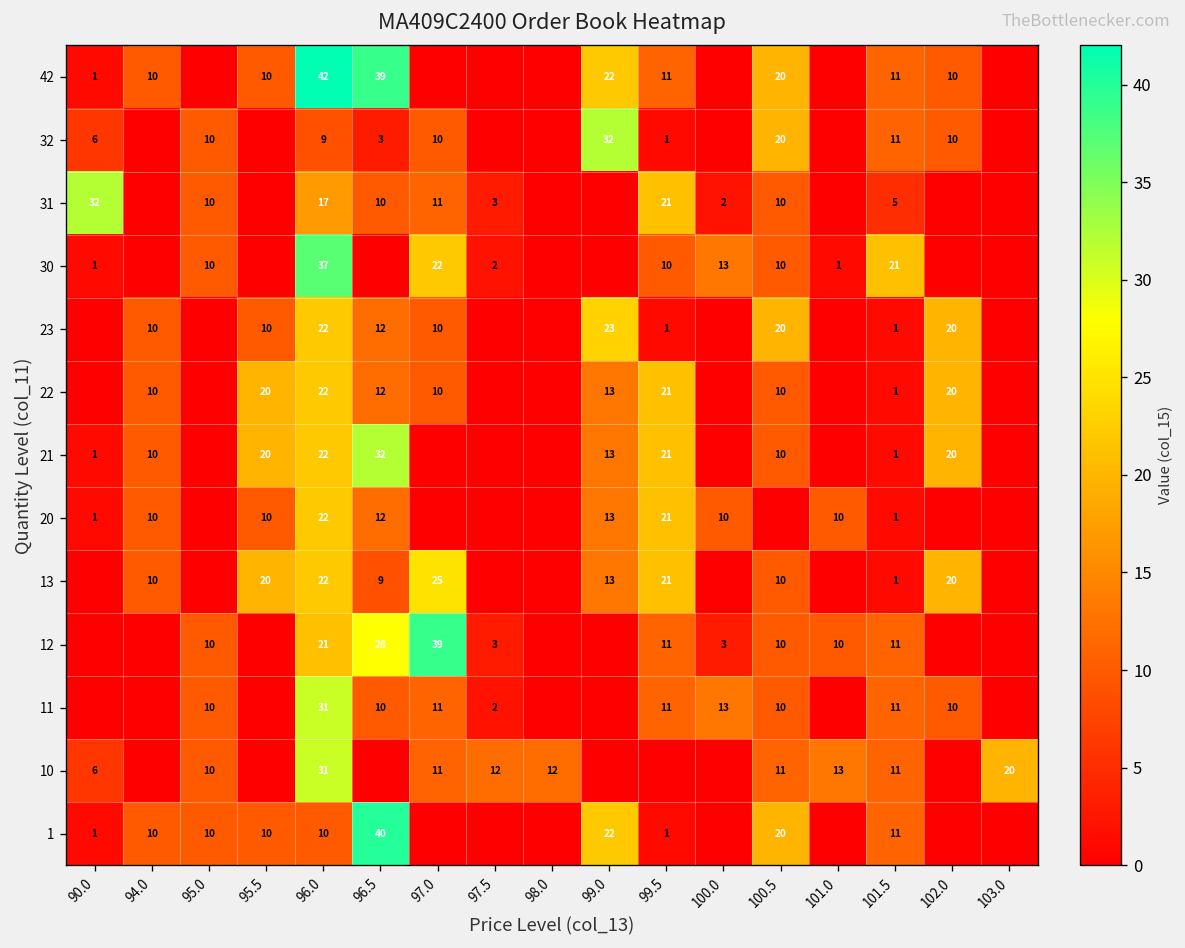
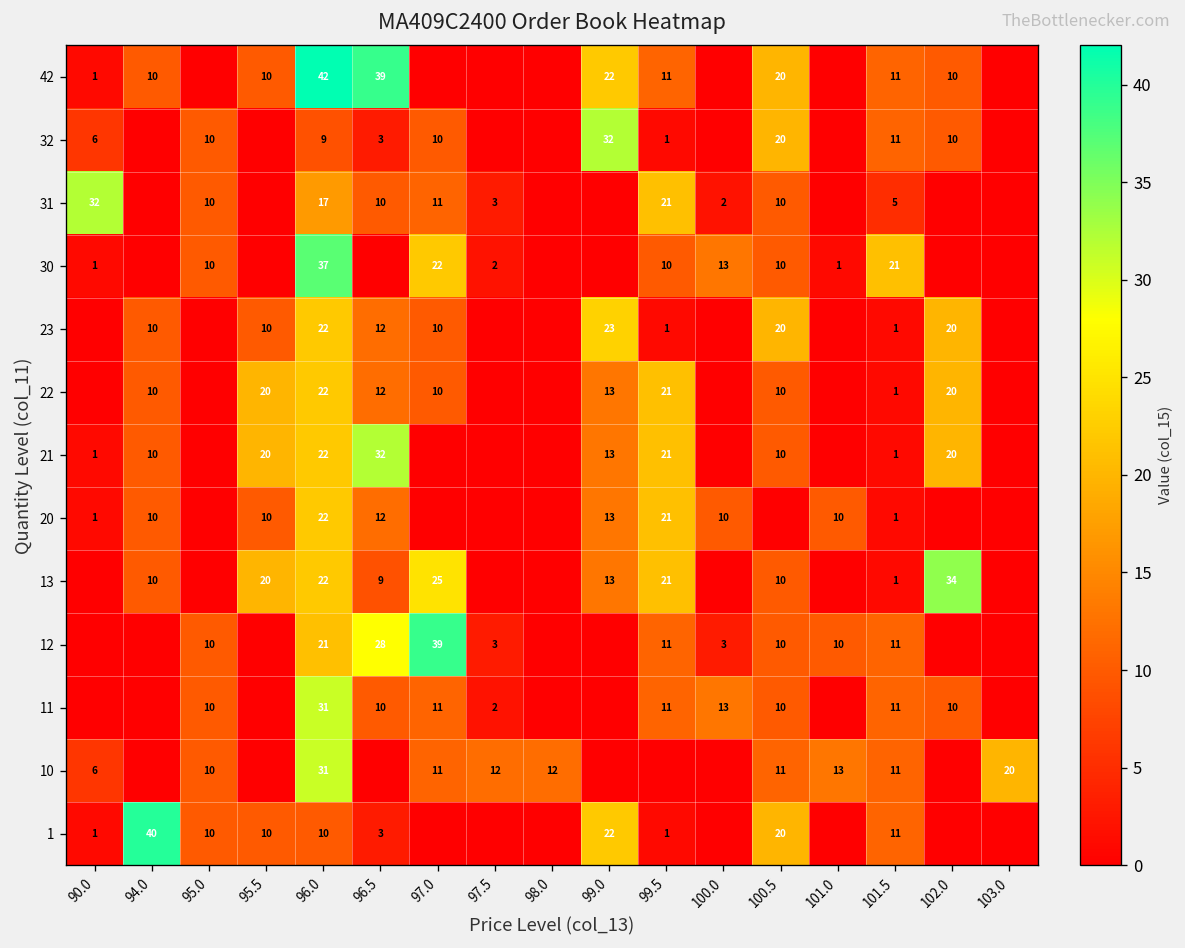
13, 102.0: 20 -> 34
1, 94.0: 10 -> 40
1, 96.5: 40 -> 3
